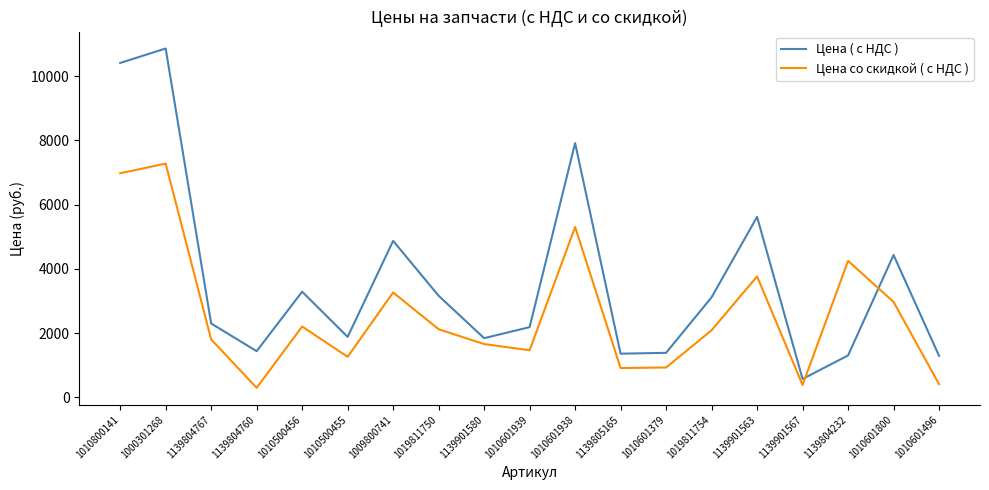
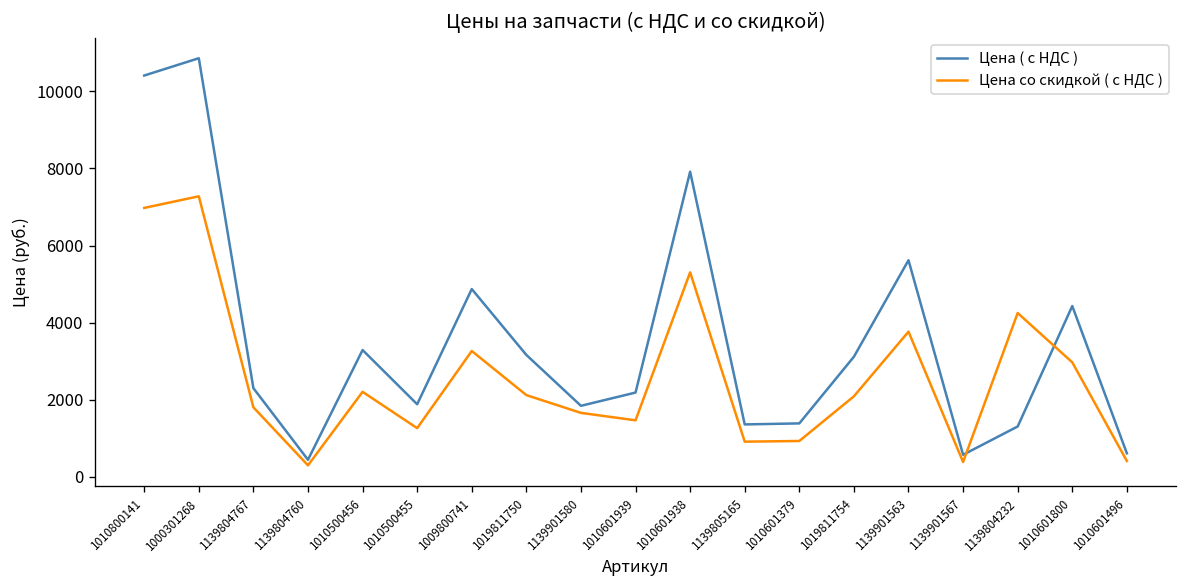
Цена ( с НДС ), 1139804760: 1400 -> 400
Цена ( с НДС ), 1010601496: 1300 -> 600
